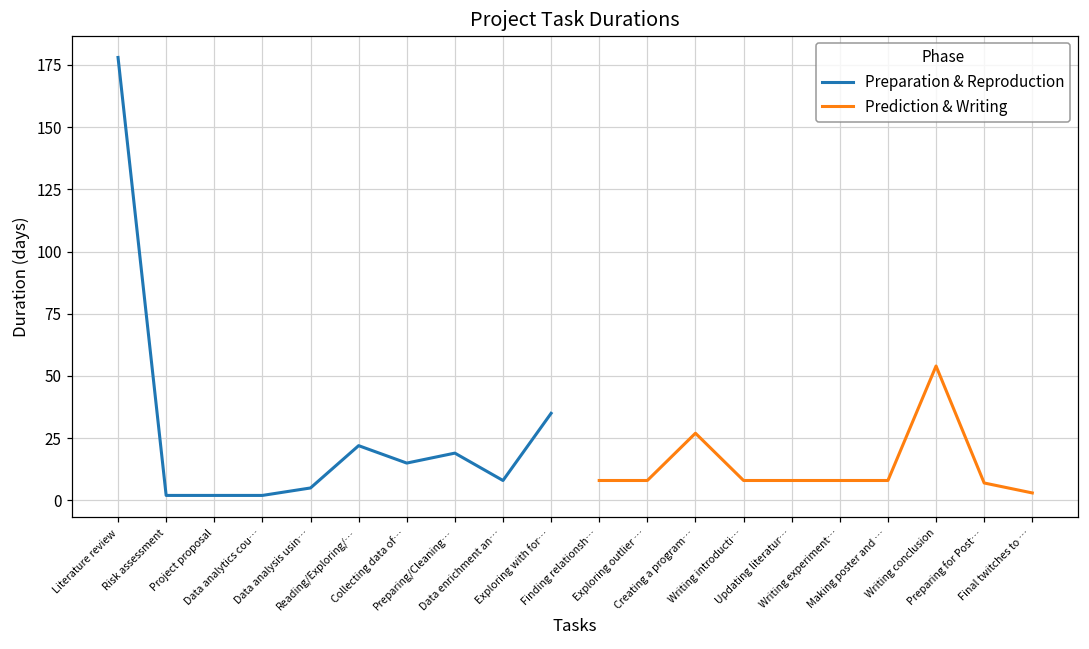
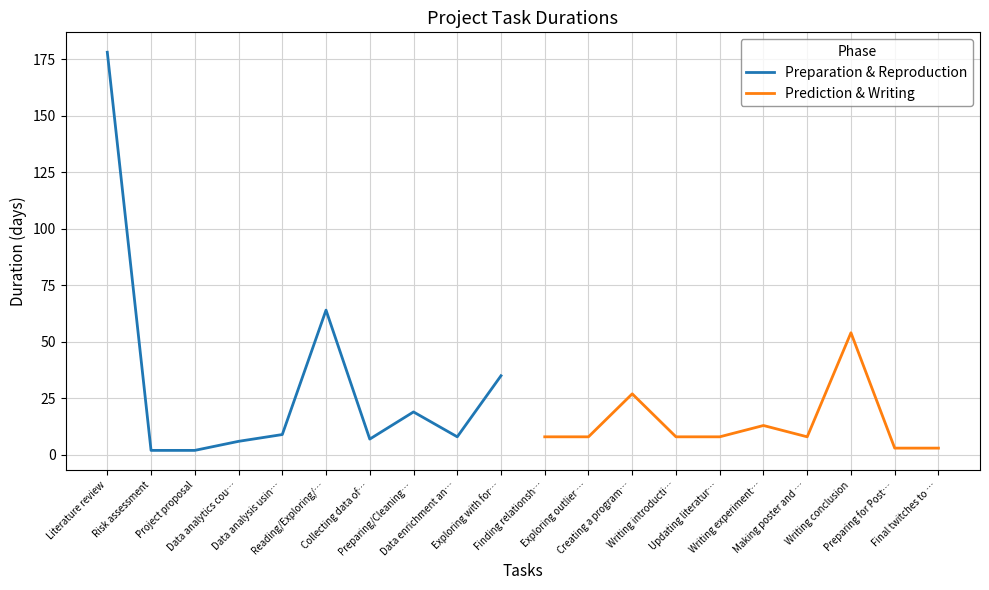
Preparation & Reproduction, Data analytics cou…: 2 -> 6
Preparation & Reproduction, Data analysis usin…: 5 -> 9
Preparation & Reproduction, Reading/Exploring/…: 22 -> 64
Preparation & Reproduction, Collecting data of…: 15 -> 7
Prediction & Writing, Writing experiment…: 8 -> 13
Prediction & Writing, Preparing for Post…: 7 -> 3
